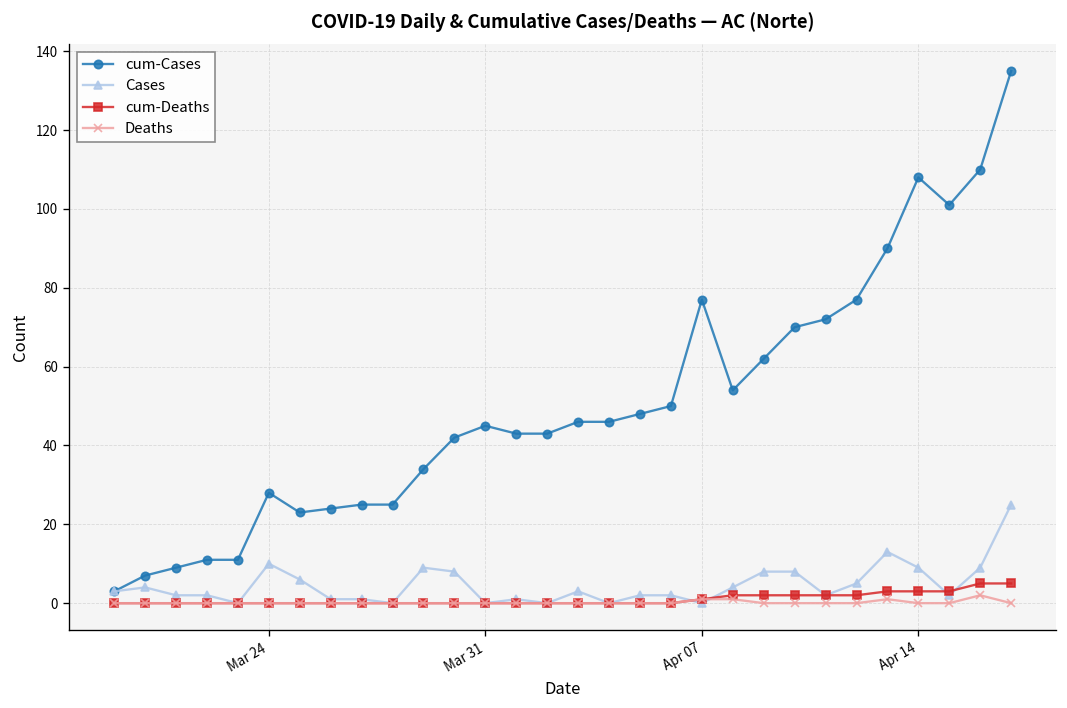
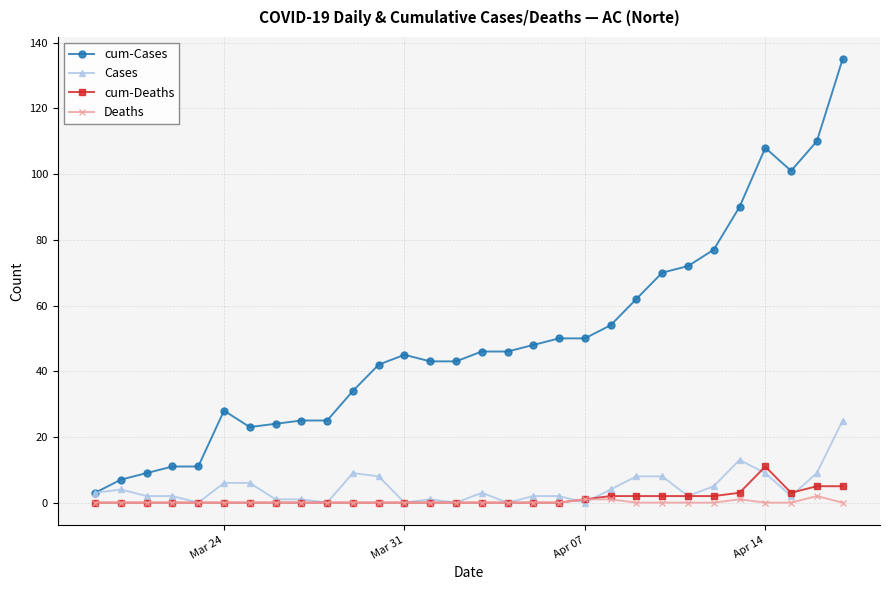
Cases, Mar 24: 10 -> 6
cum-Cases, Apr 07: 77 -> 50
cum-Deaths, Apr 14: 3 -> 11
